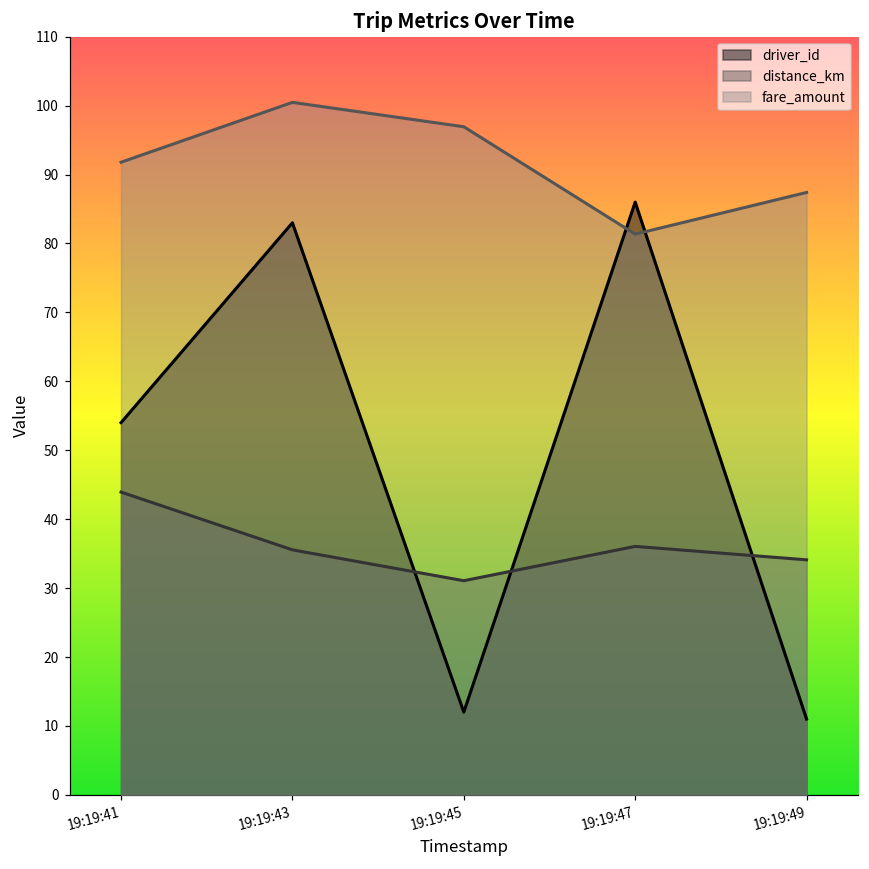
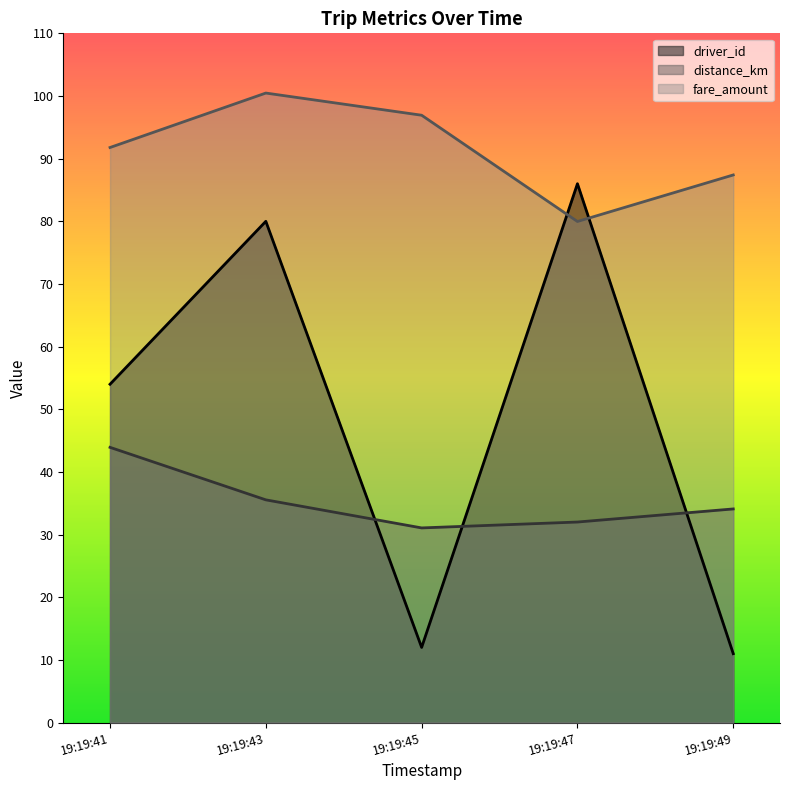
driver_id, 19:19:43: 83 -> 80
distance_km, 19:19:47: 36 -> 32
fare_amount, 19:19:47: 81 -> 80
